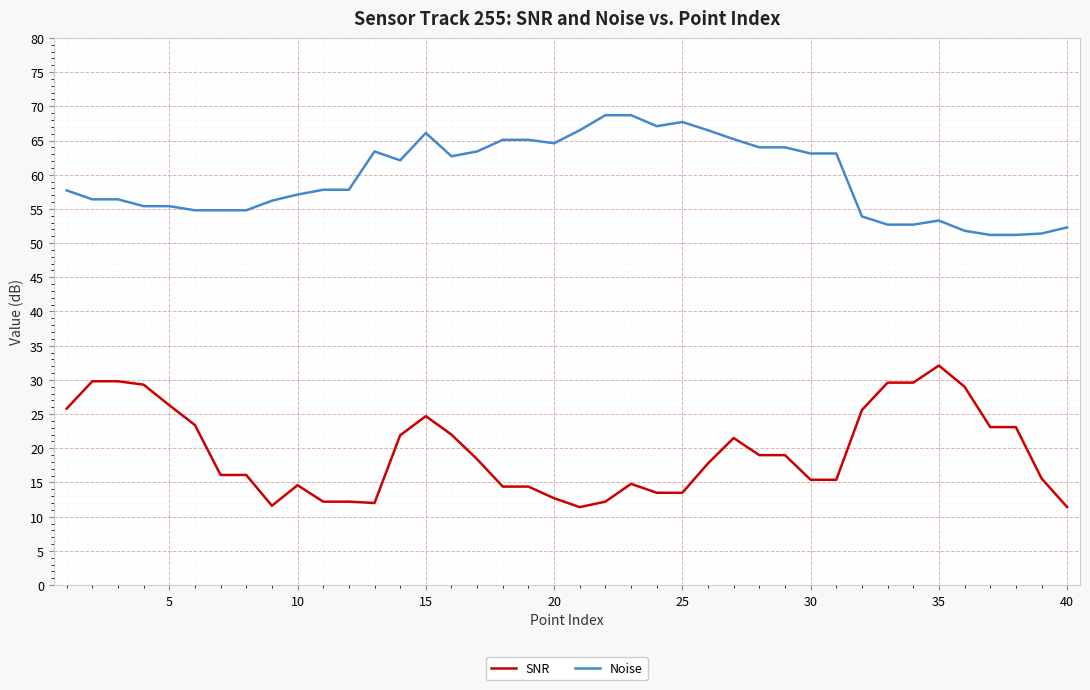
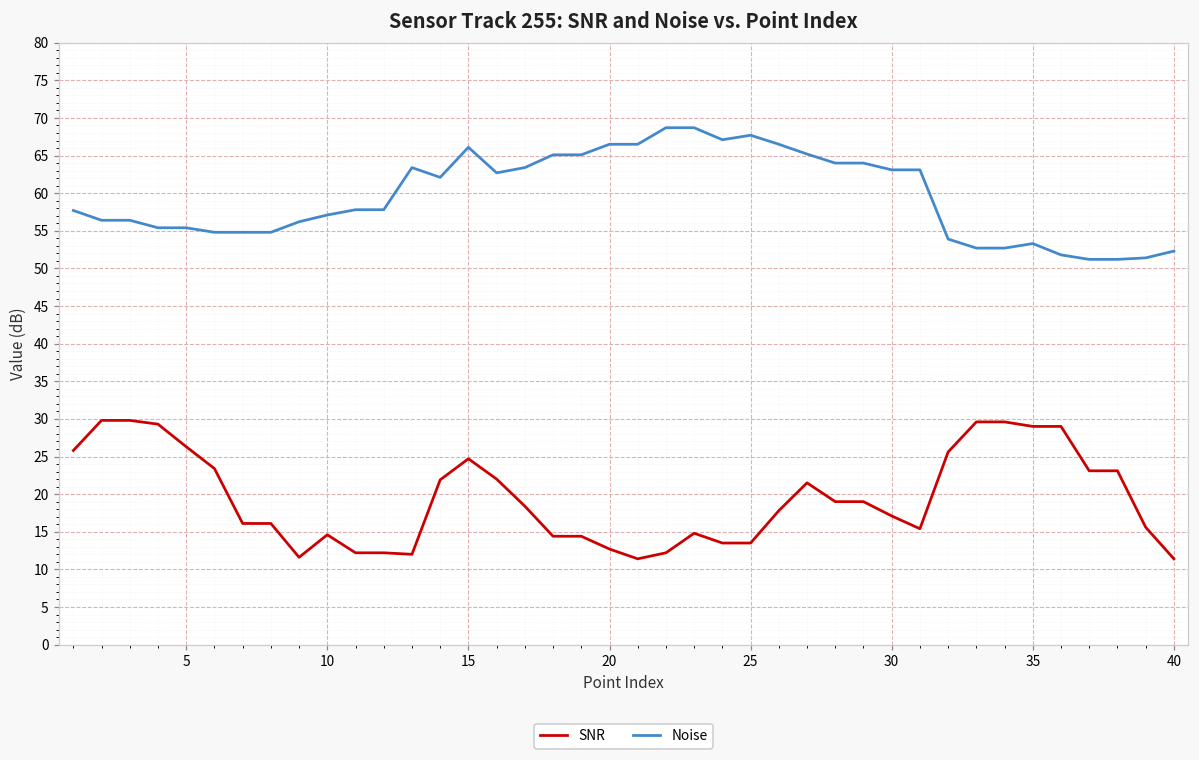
Noise, 20: 65 -> 67
SNR, 30: 15 -> 17
SNR, 35: 32 -> 29
